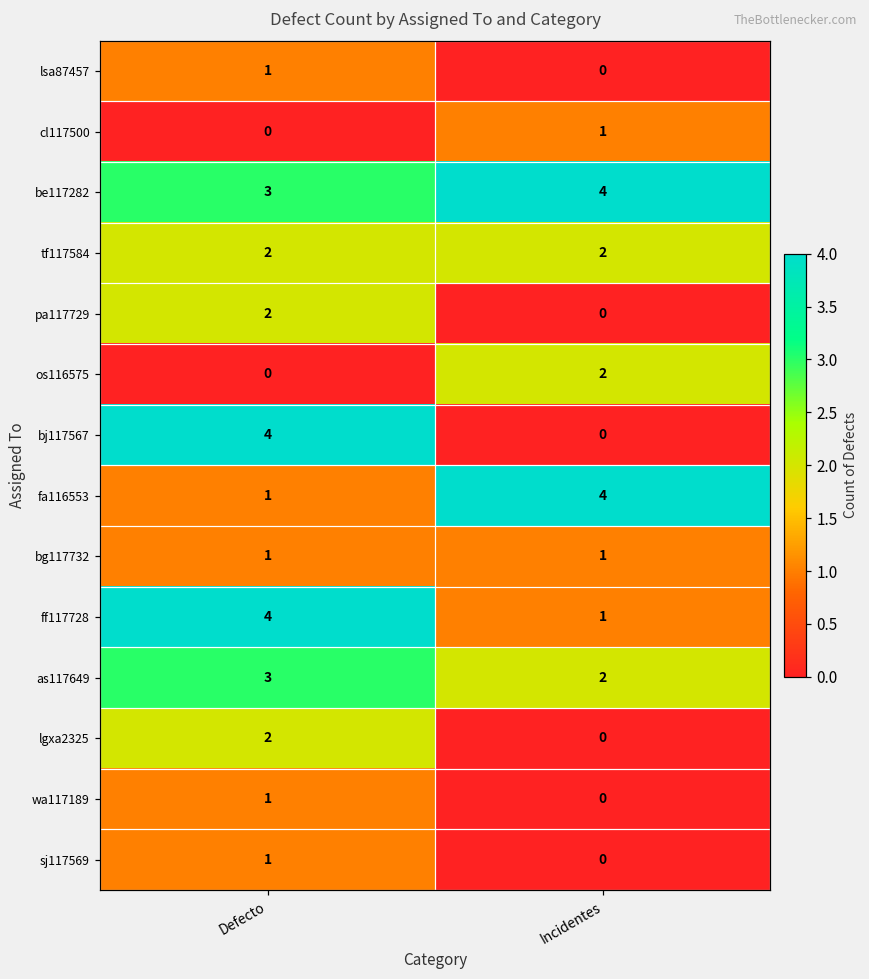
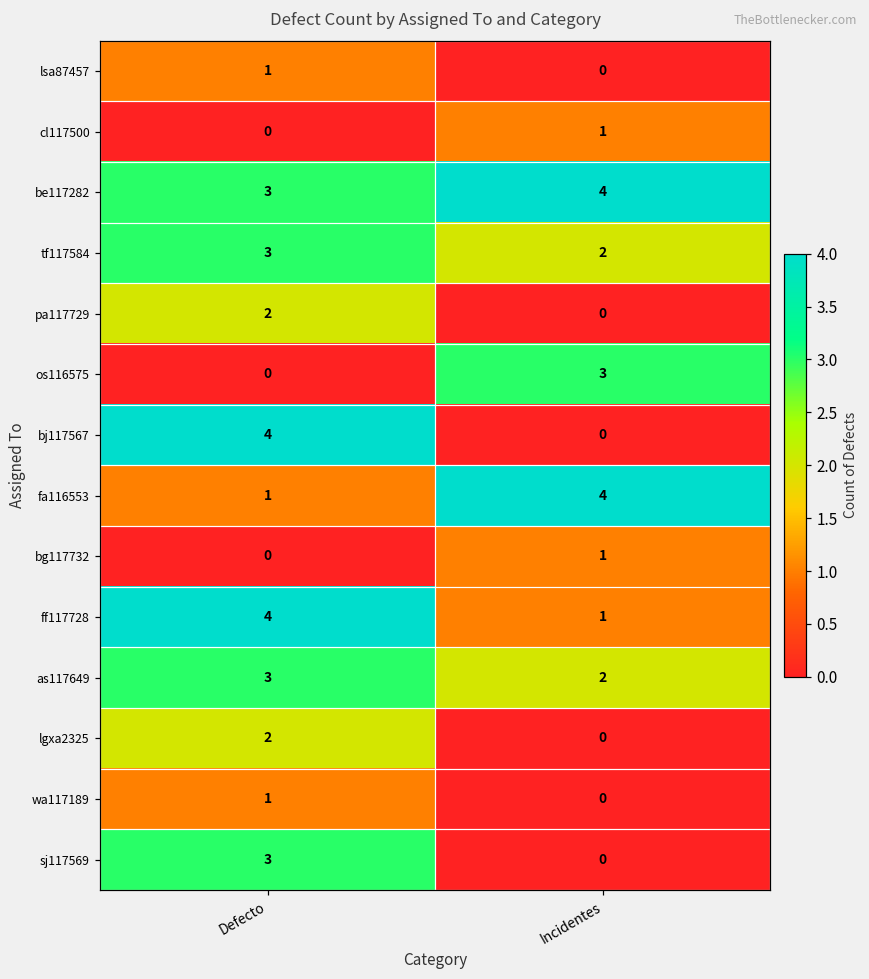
tf117584, Defecto: 2 -> 3
os116575, Incidentes: 2 -> 3
bg117732, Defecto: 1 -> 0
sj117569, Defecto: 1 -> 3
